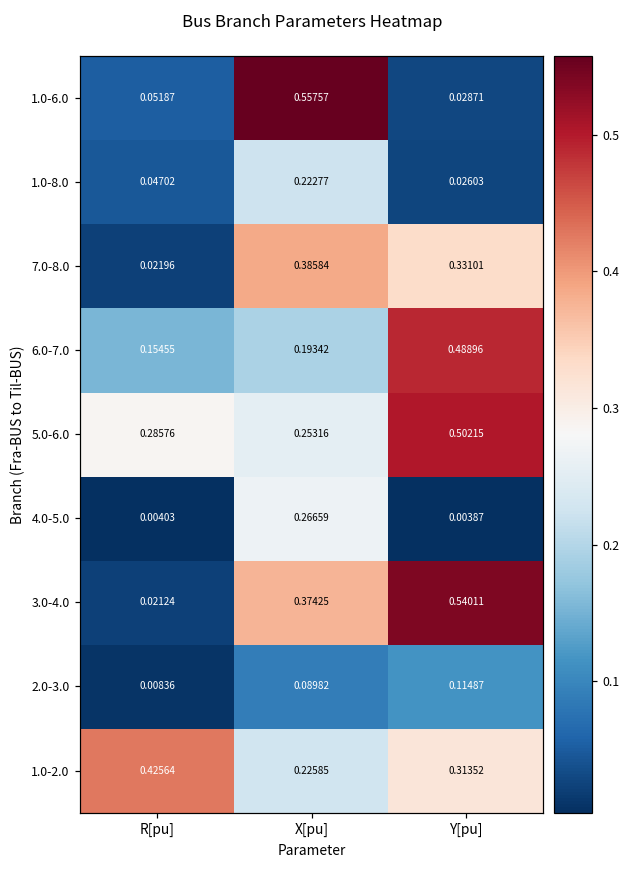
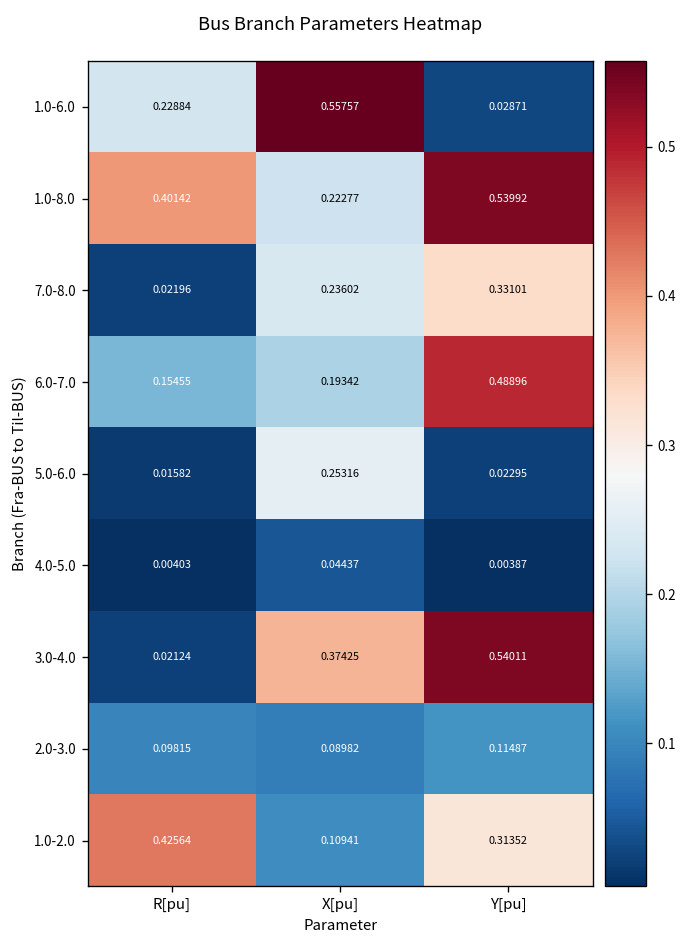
1.0-6.0, R[pu]: 0.05187 -> 0.22884
1.0-8.0, R[pu]: 0.04702 -> 0.40142
1.0-8.0, Y[pu]: 0.02603 -> 0.53992
7.0-8.0, X[pu]: 0.38584 -> 0.23602
5.0-6.0, R[pu]: 0.28576 -> 0.01582
5.0-6.0, Y[pu]: 0.50215 -> 0.02295
4.0-5.0, X[pu]: 0.26659 -> 0.04437
2.0-3.0, R[pu]: 0.00836 -> 0.09815
1.0-2.0, X[pu]: 0.22585 -> 0.10941
